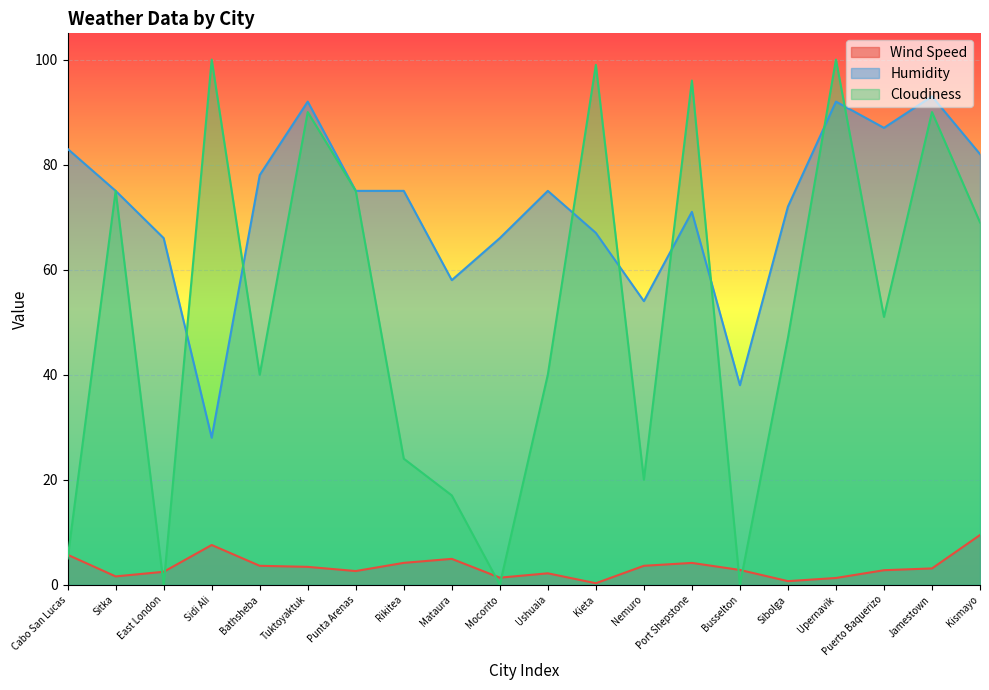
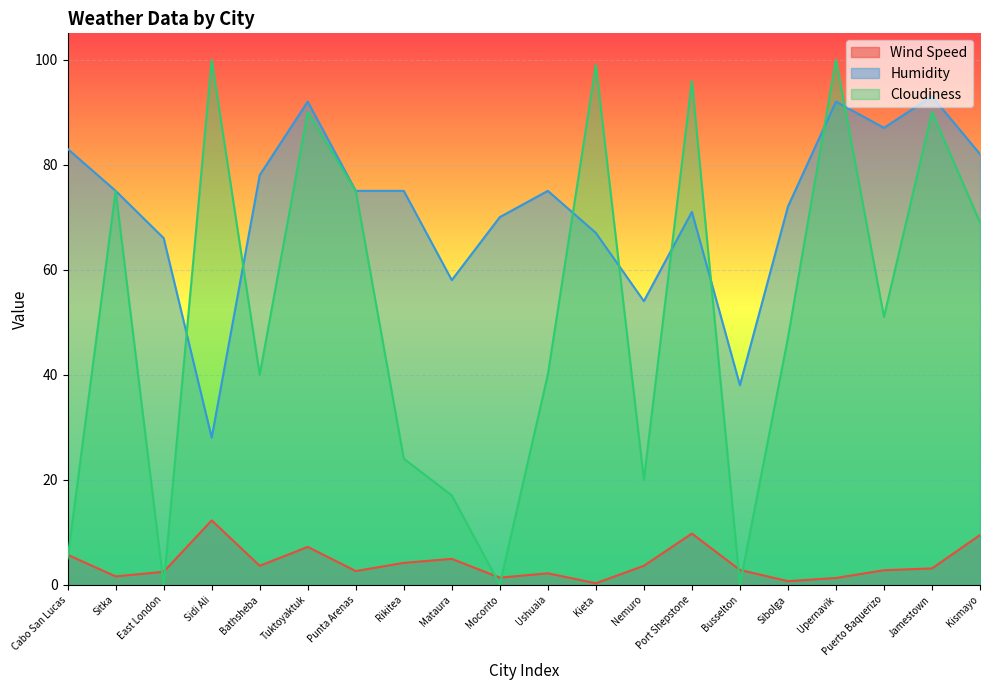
Wind Speed, Sidi Ali: 8 -> 12
Wind Speed, Tuktoyaktuk: 3 -> 7
Humidity, Mocorito: 66 -> 70
Wind Speed, Port Shepstone: 4 -> 10
